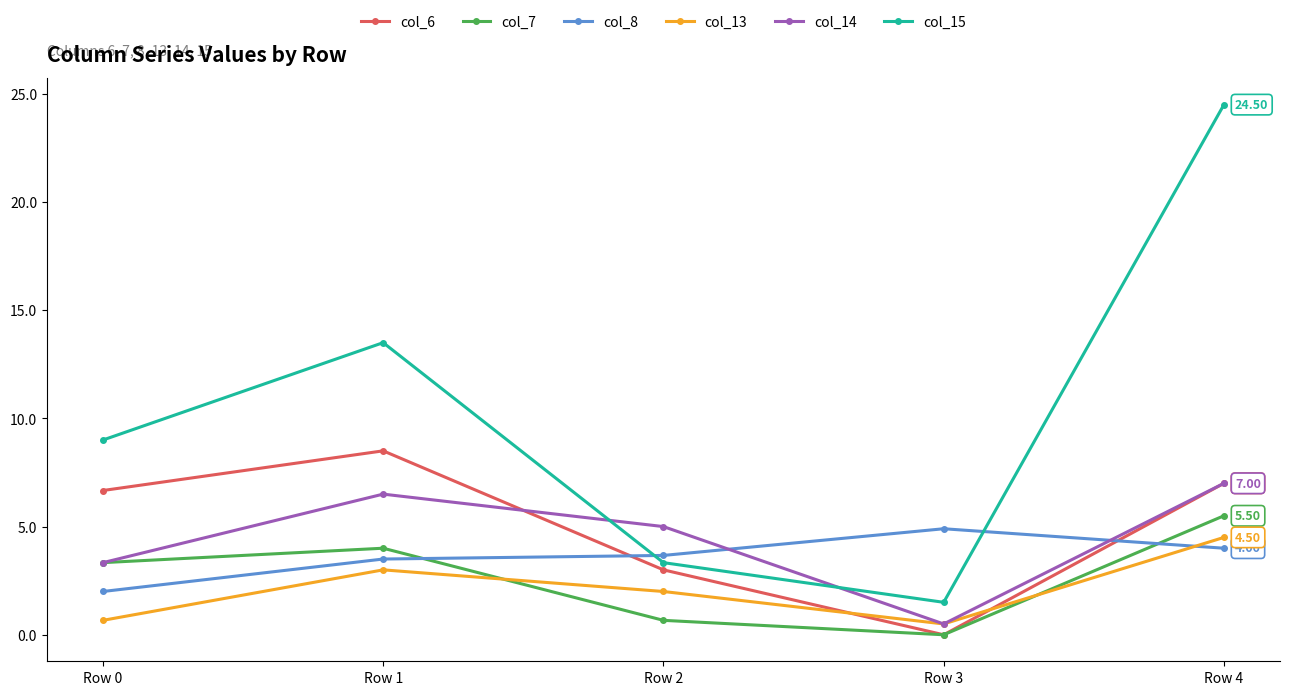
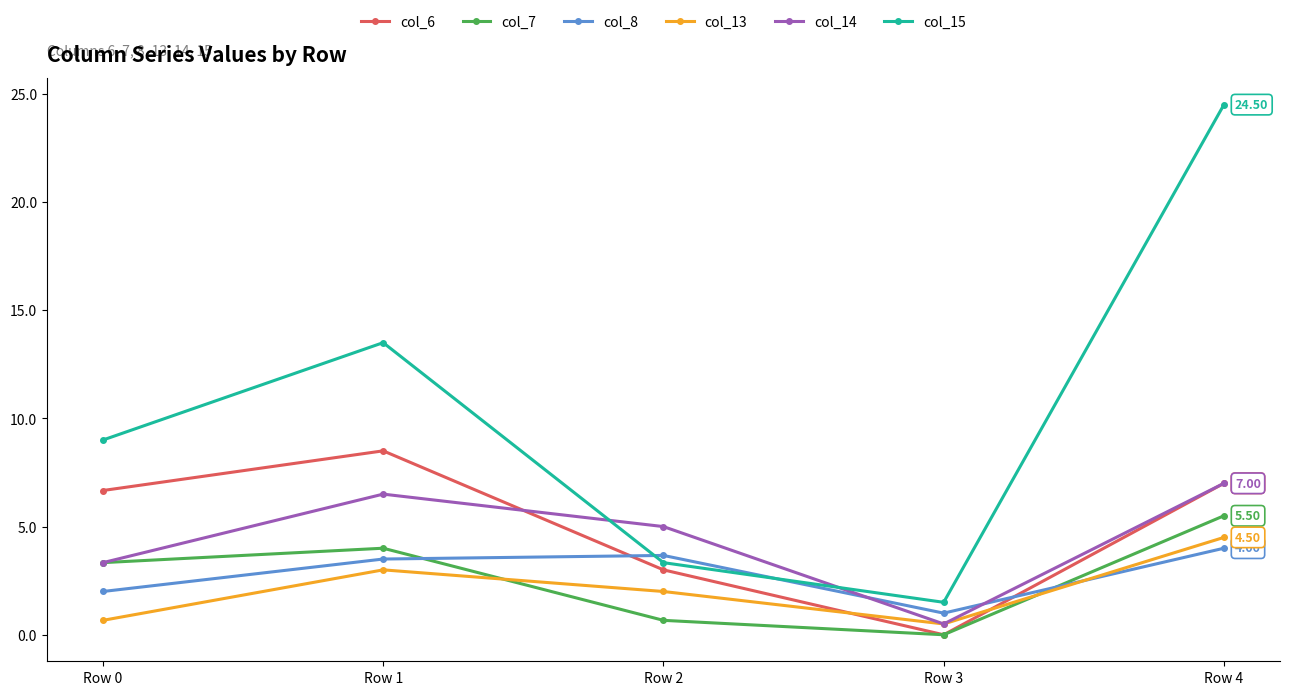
col_8, Row 3: 4.9 -> 1.0
